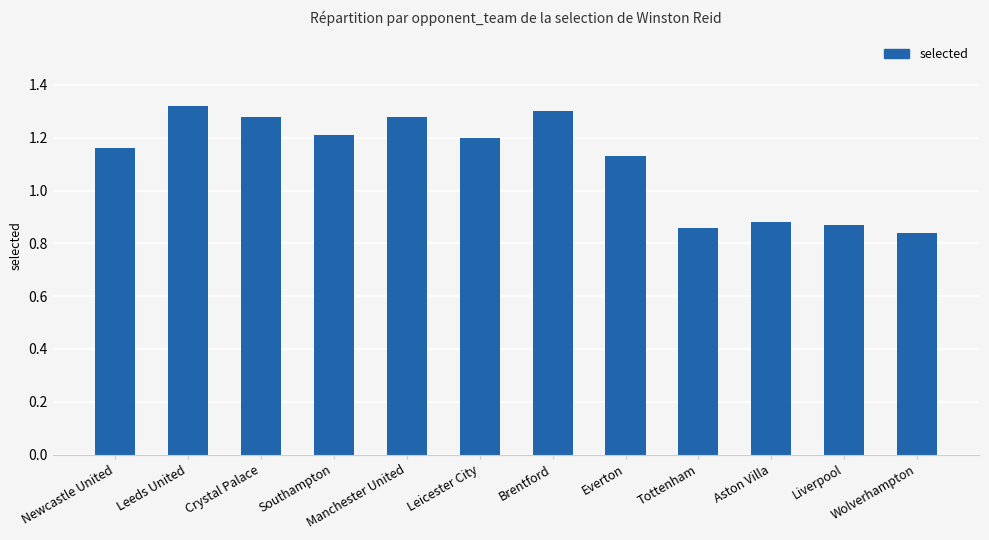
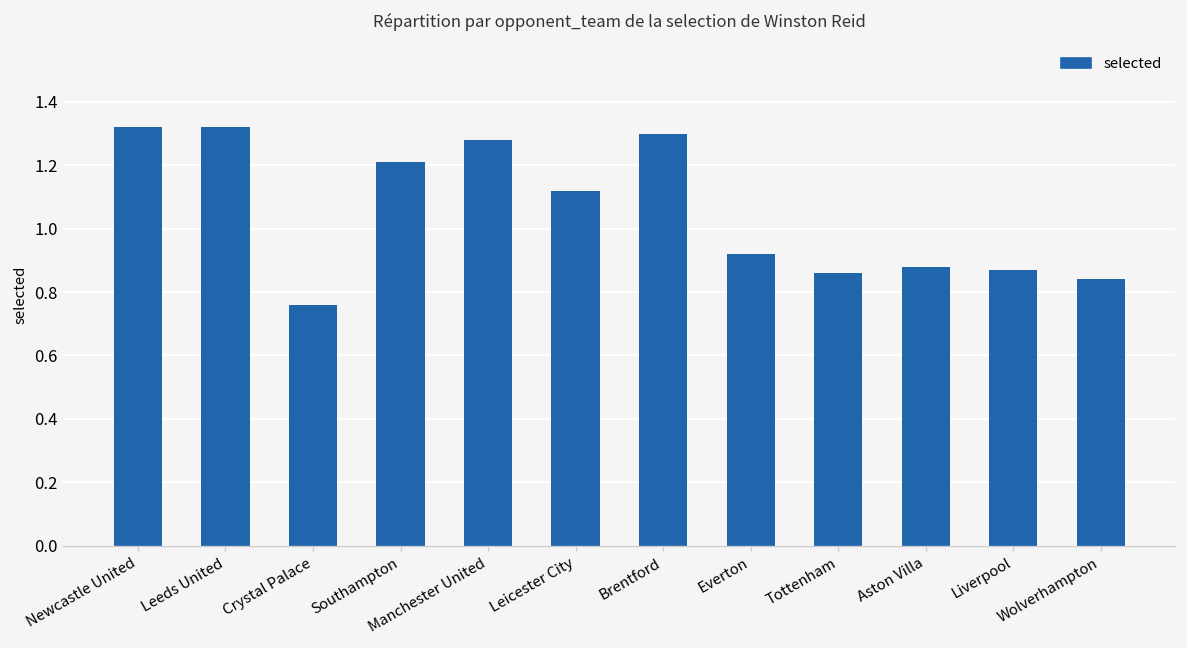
Newcastle United: 1.16 -> 1.32
Crystal Palace: 1.28 -> 0.76
Leicester City: 1.20 -> 1.12
Everton: 1.13 -> 0.92
